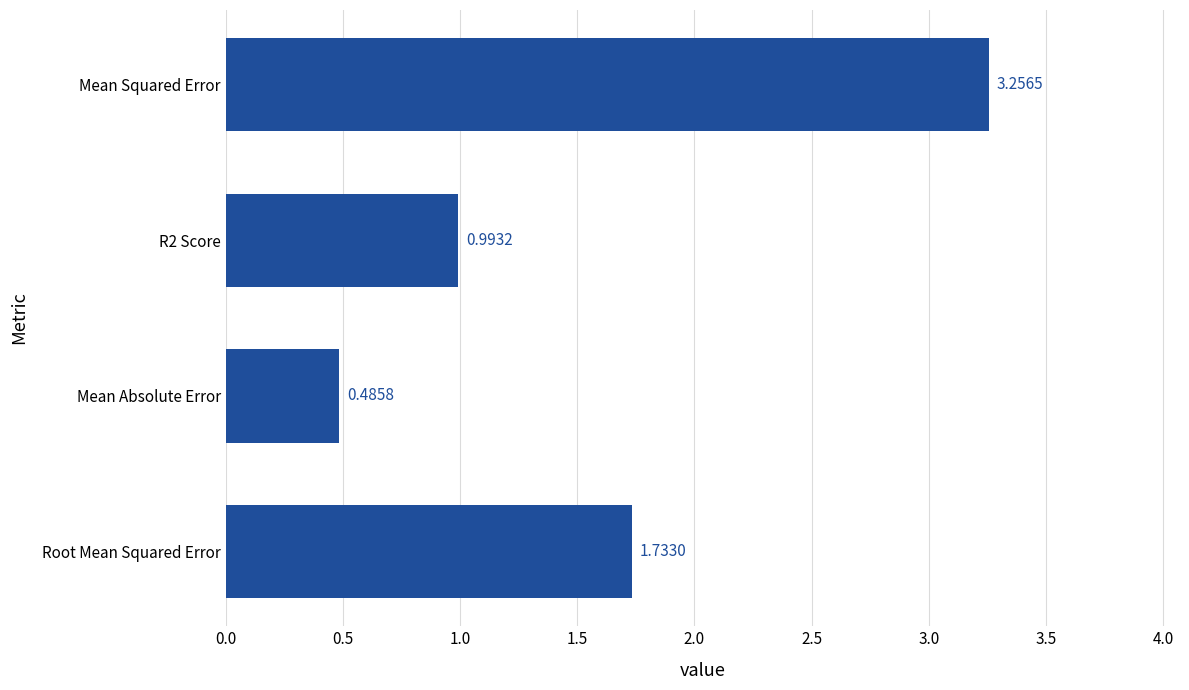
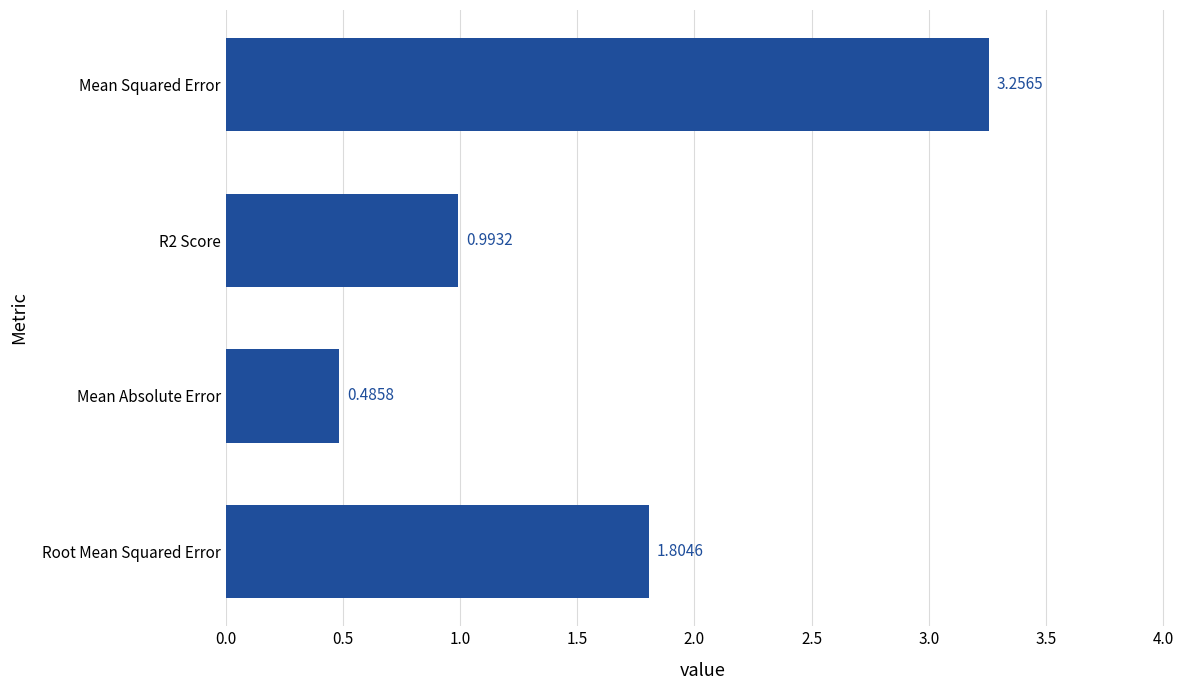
Root Mean Squared Error: 1.7330 -> 1.8046
